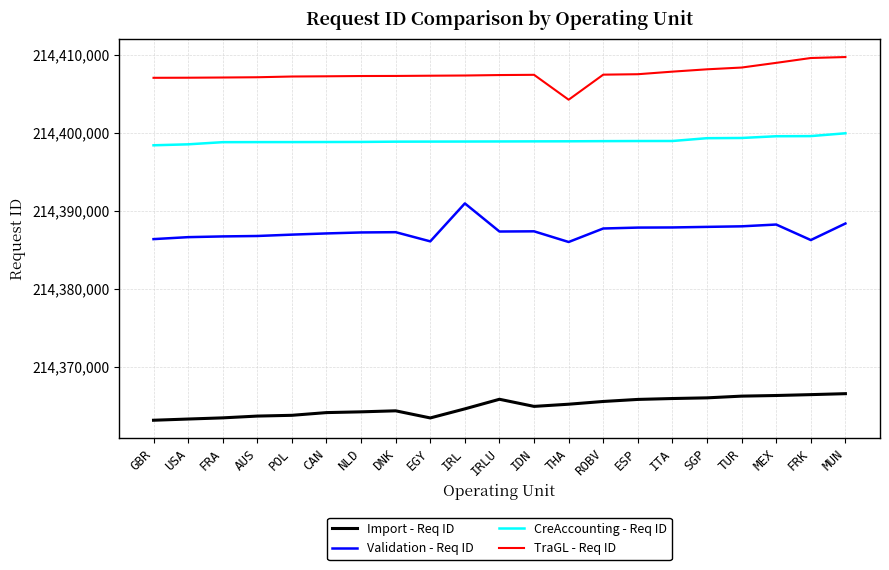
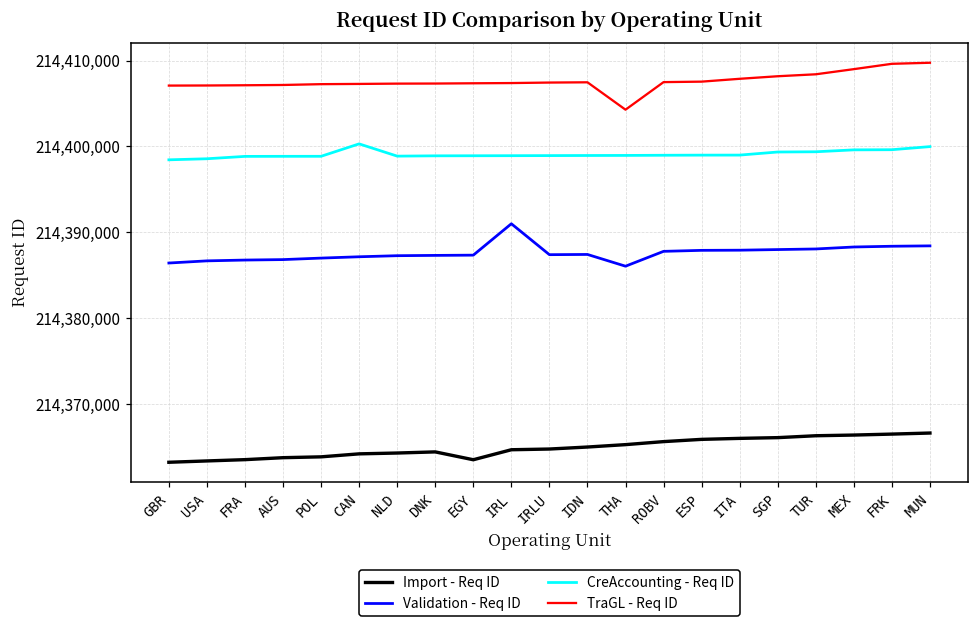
CreAccounting - Req ID, CAN: 214,399,000 -> 214,400,000
Validation - Req ID, EGY: 214,386,000 -> 214,387,000
Import - Req ID, IRLU: 214,366,000 -> 214,365,000
Validation - Req ID, FRK: 214,386,000 -> 214,388,000
